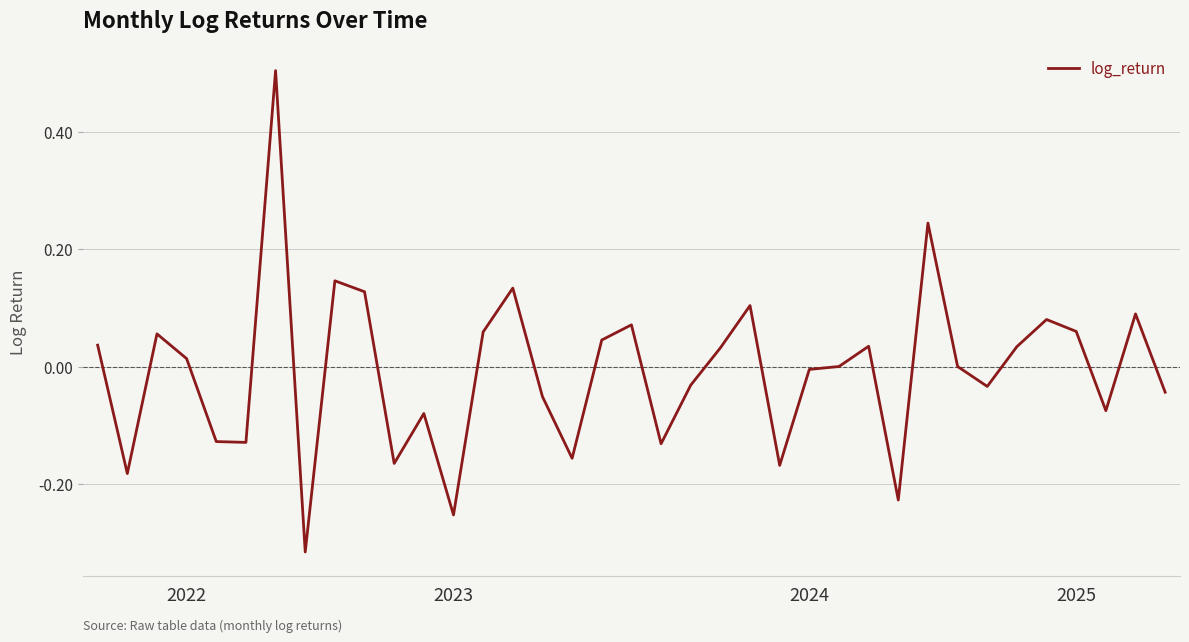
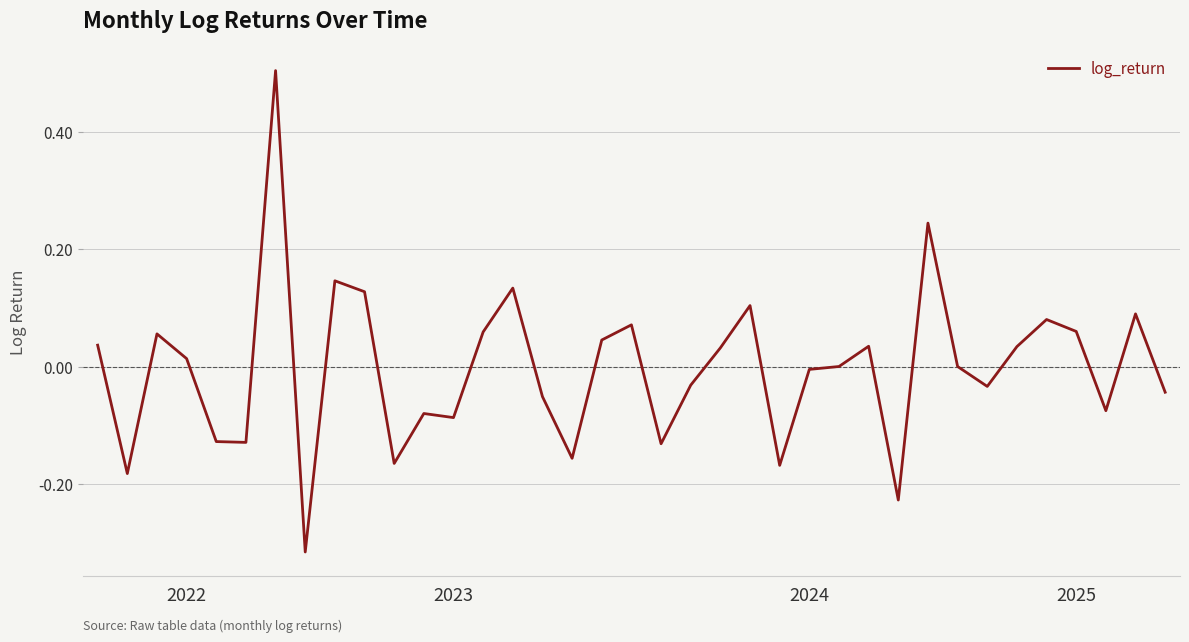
2023: -0.25 -> -0.09
